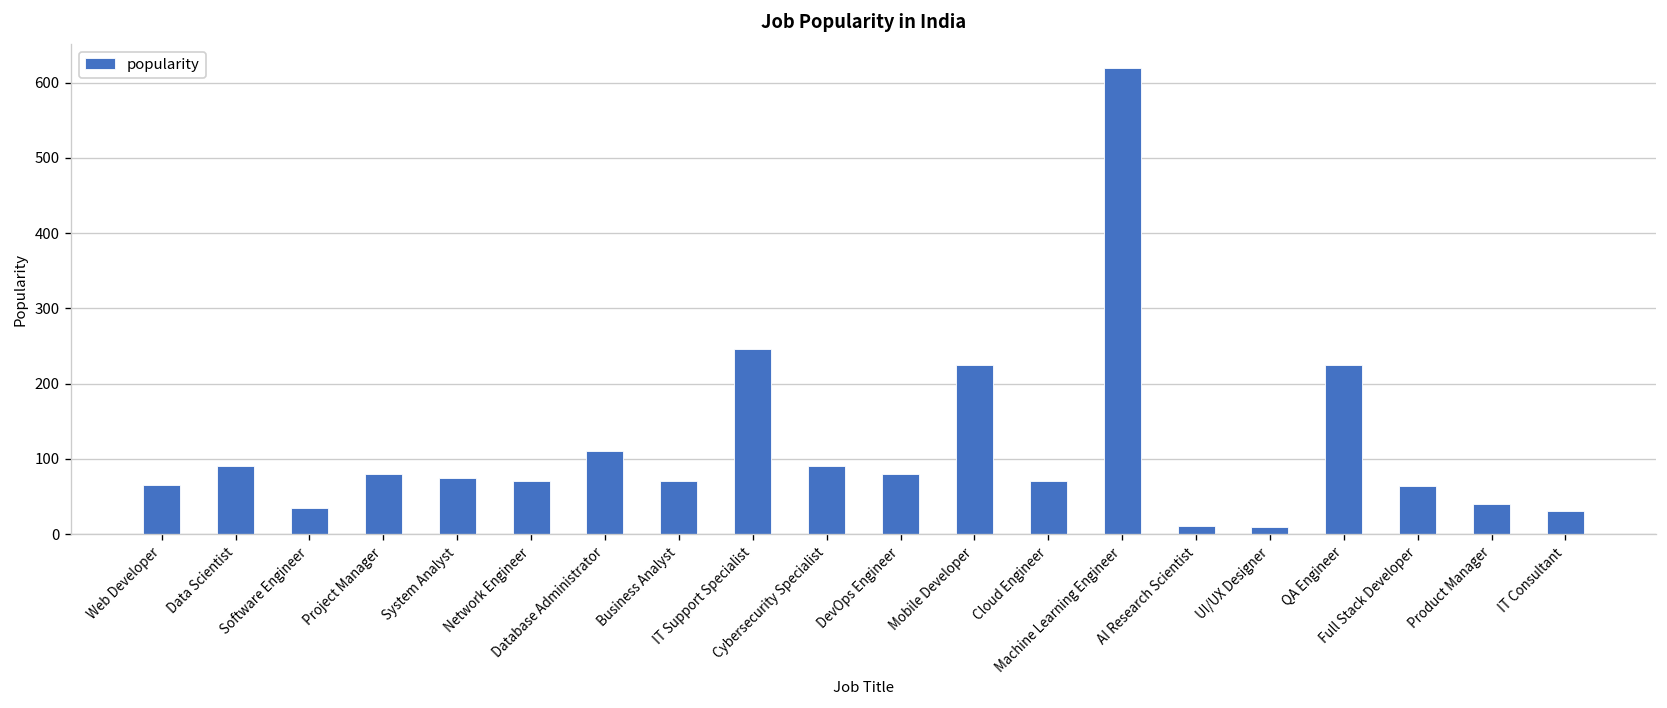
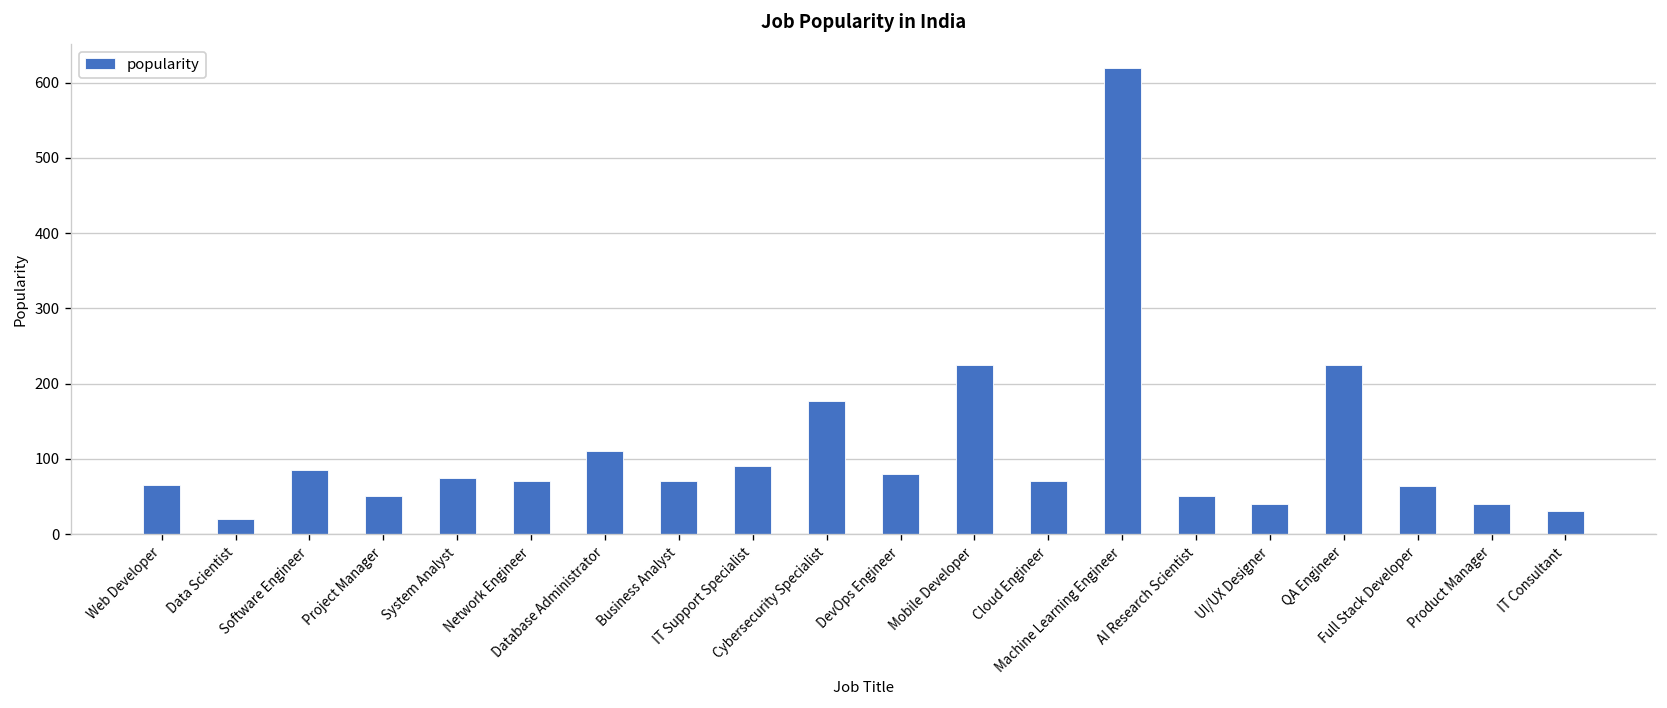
Data Scientist: 90 -> 20
Software Engineer: 30 -> 90
Project Manager: 80 -> 50
IT Support Specialist: 250 -> 90
Cybersecurity Specialist: 90 -> 180
AI Research Scientist: 10 -> 50
UI/UX Designer: 10 -> 40
